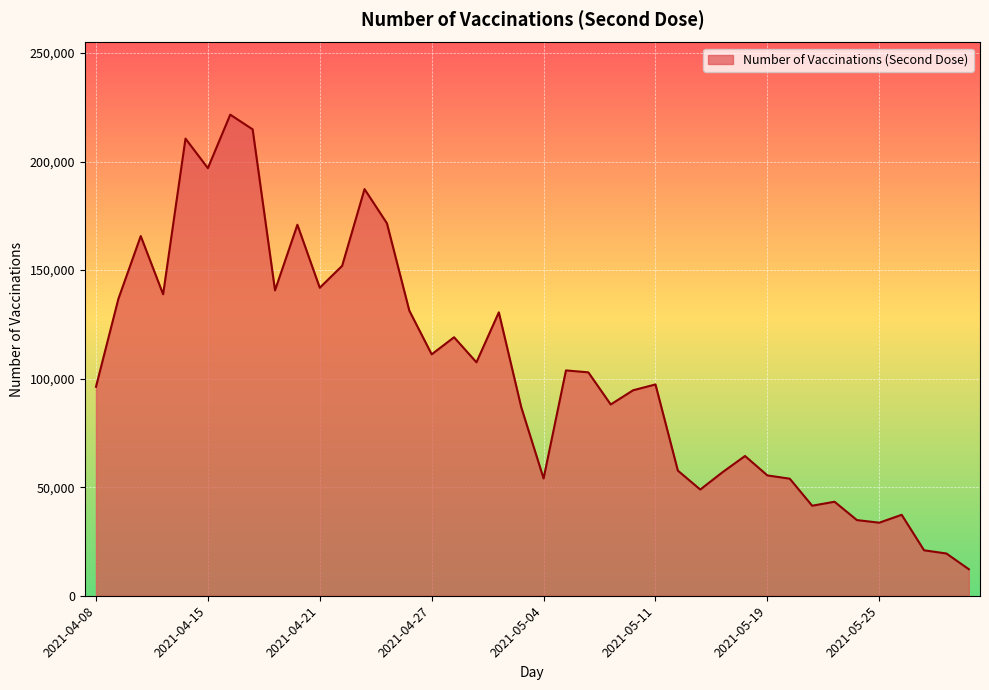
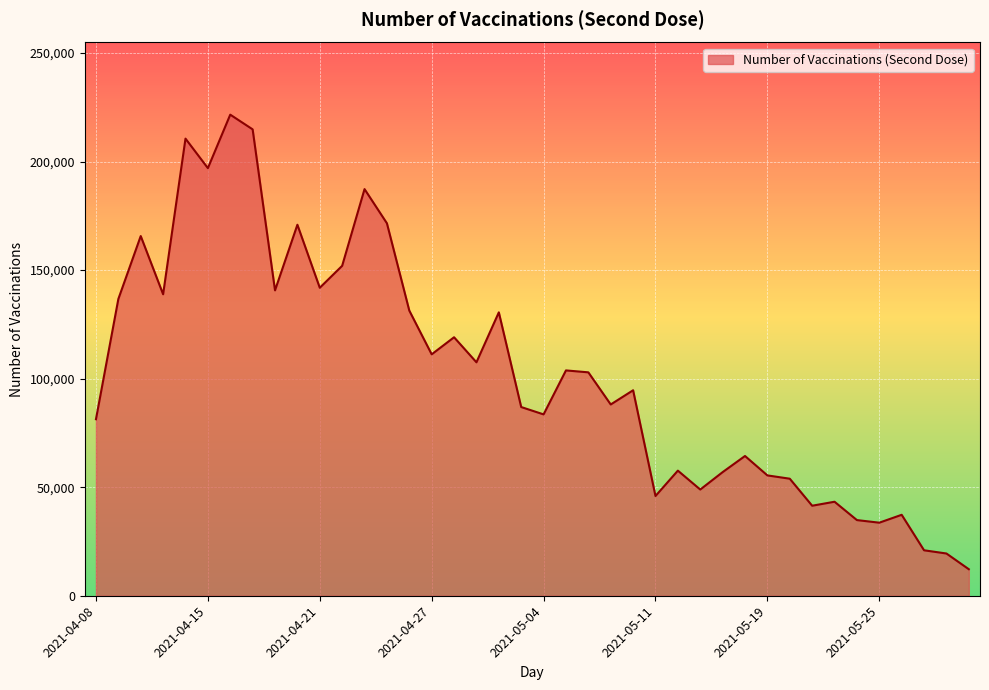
2021-04-08: 96,000 -> 81,000
2021-05-04: 54,000 -> 84,000
2021-05-11: 97,000 -> 46,000
